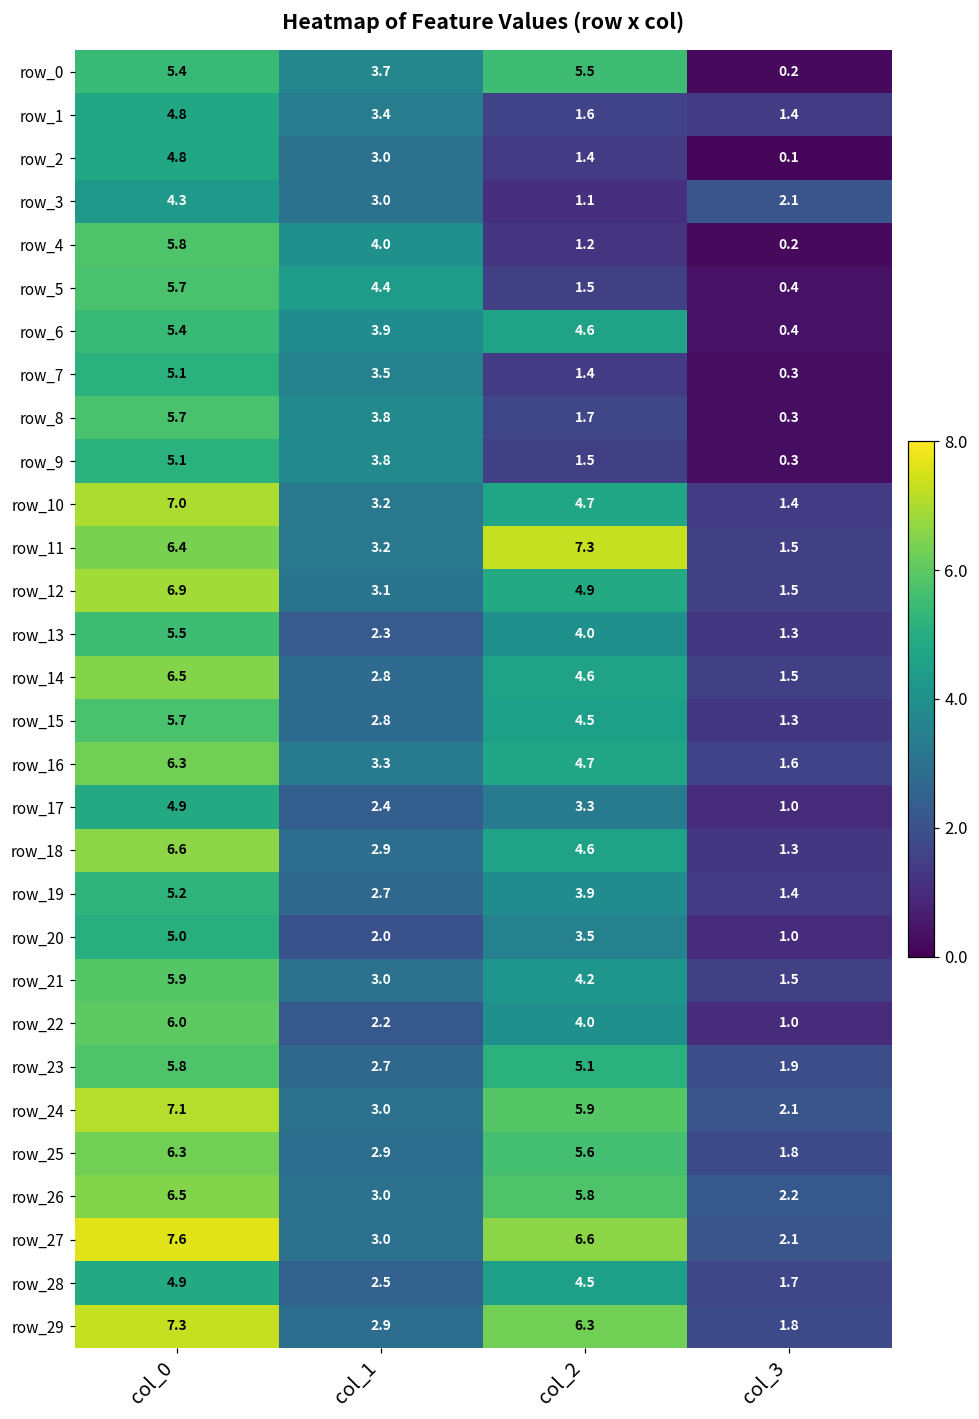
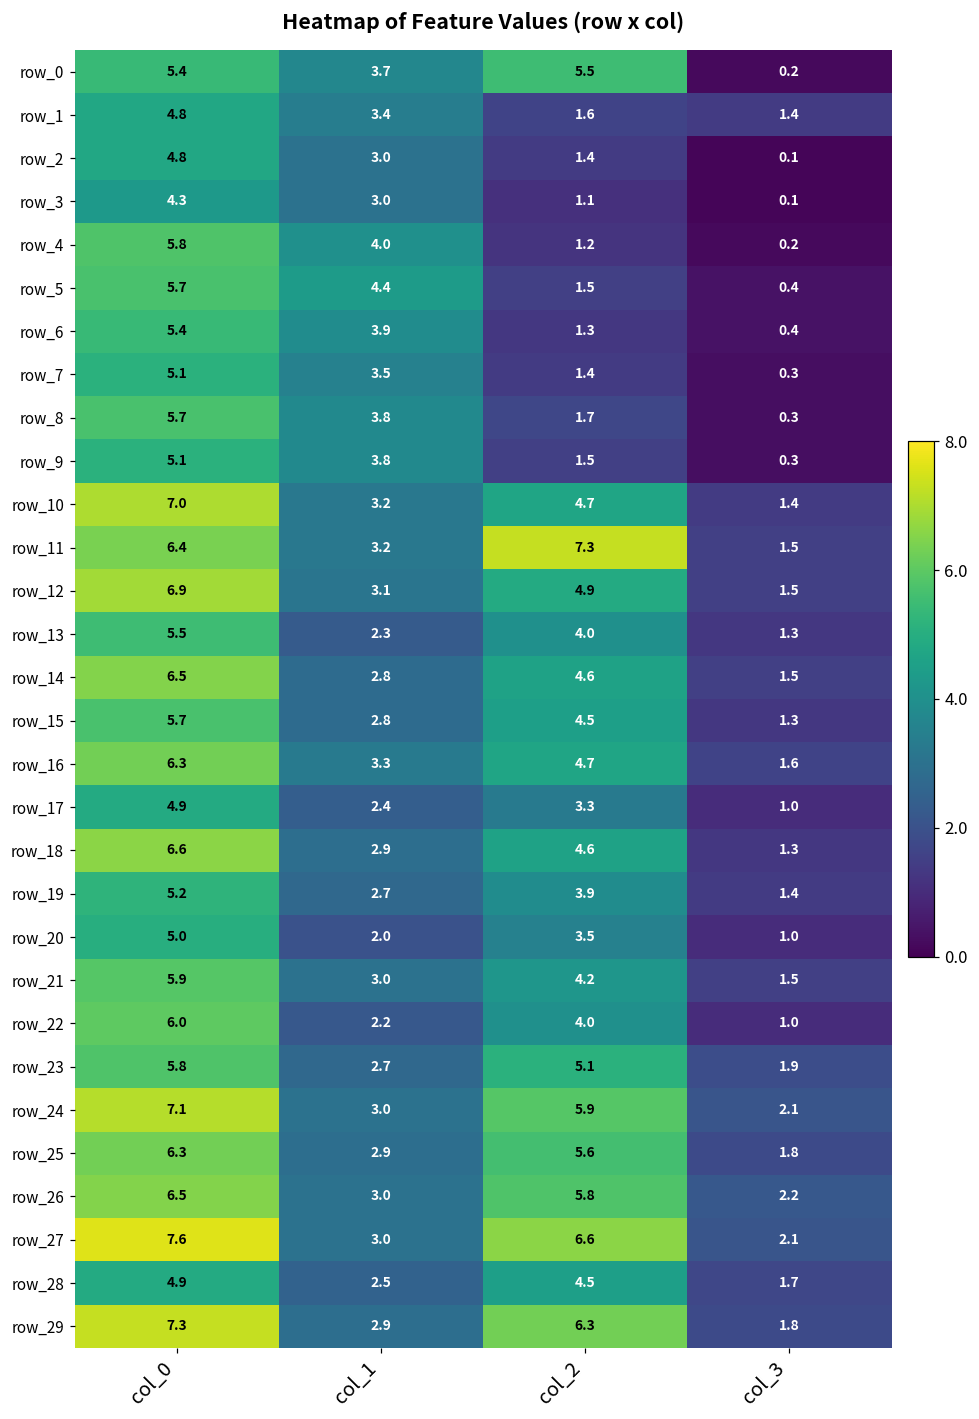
row_3, col_3: 2.1 -> 0.1
row_6, col_2: 4.6 -> 1.3
